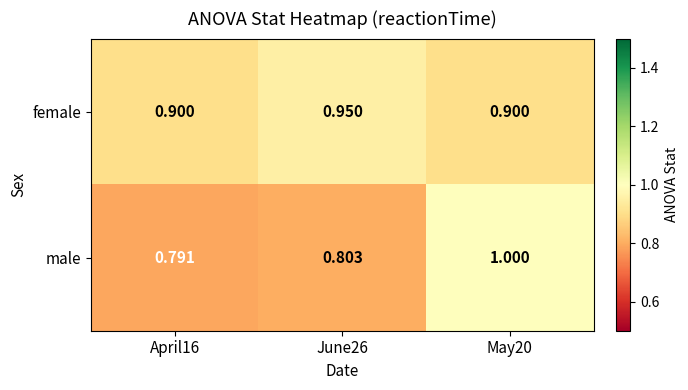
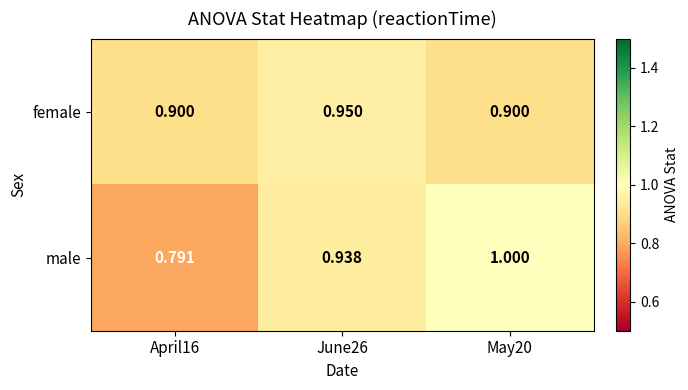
male, June26: 0.803 -> 0.938
